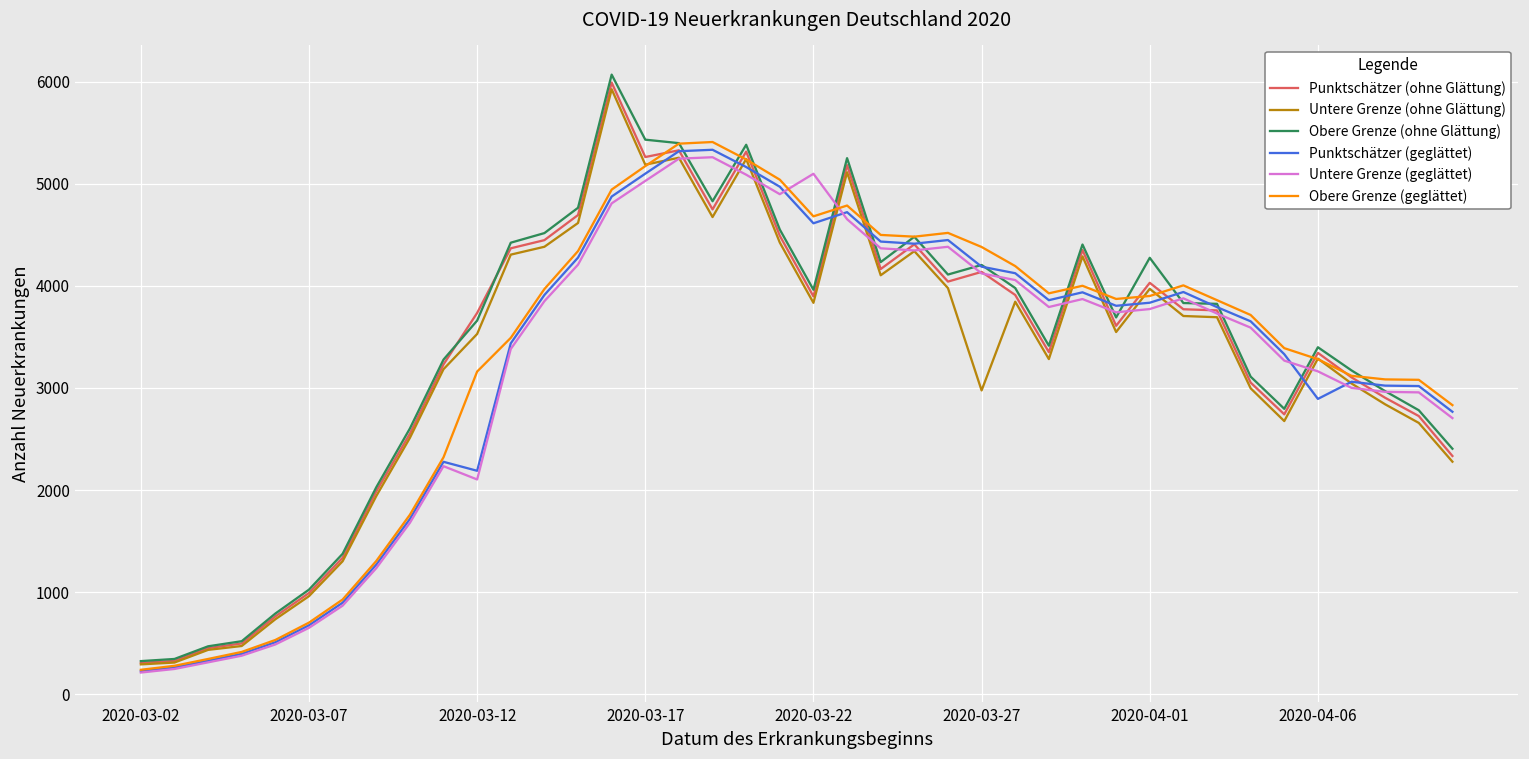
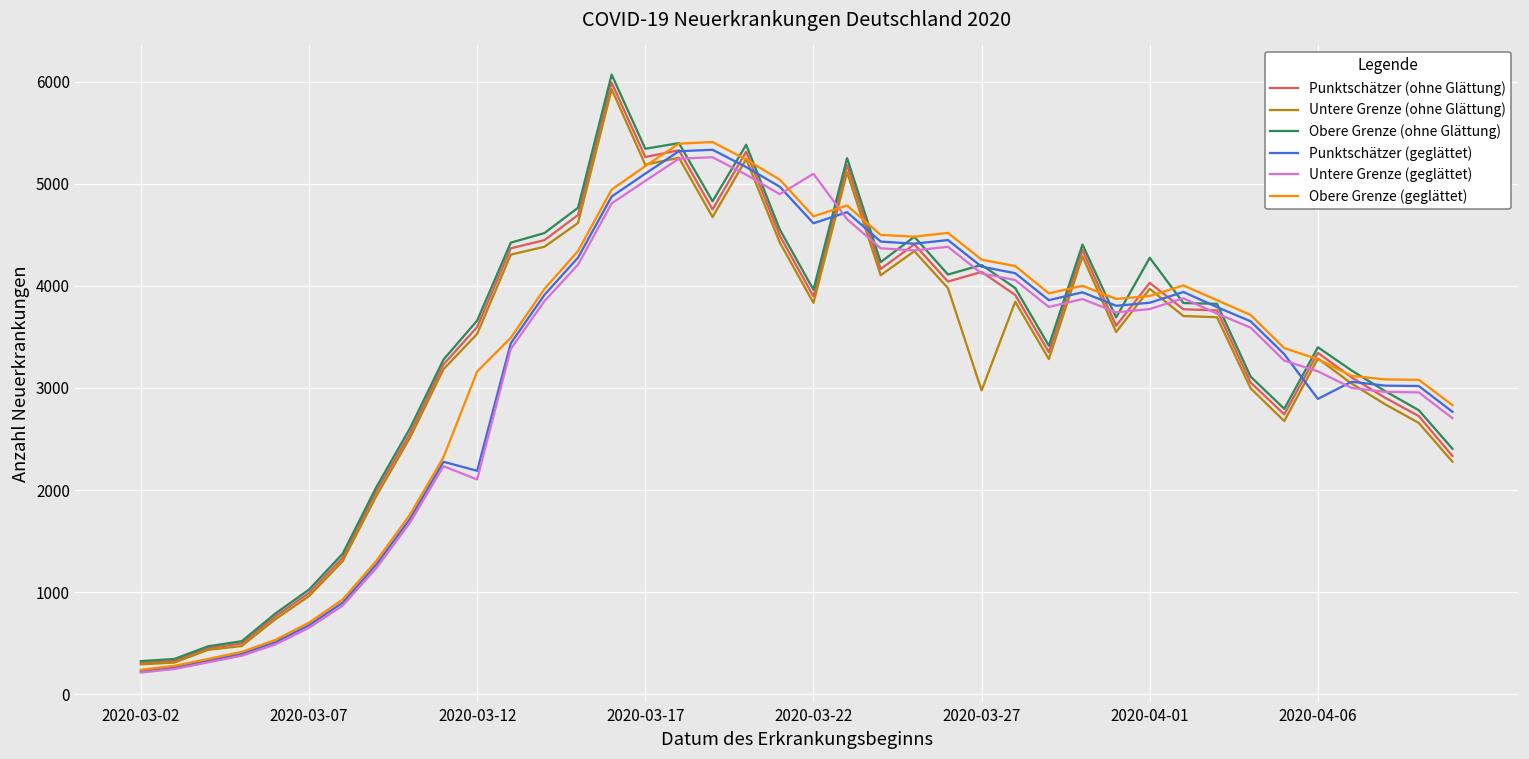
Punktschätzer (ohne Glättung), 2020-03-12: 3700 -> 3600
Obere Grenze (ohne Glättung), 2020-03-17: 5400 -> 5300
Obere Grenze (geglättet), 2020-03-27: 4400 -> 4300
